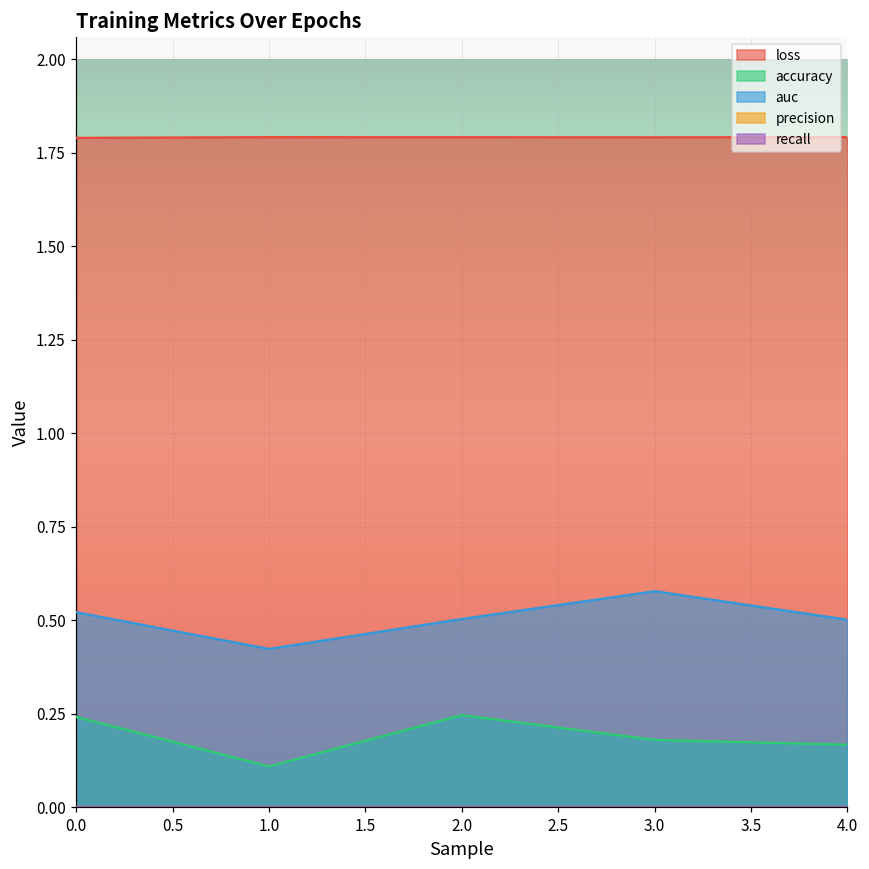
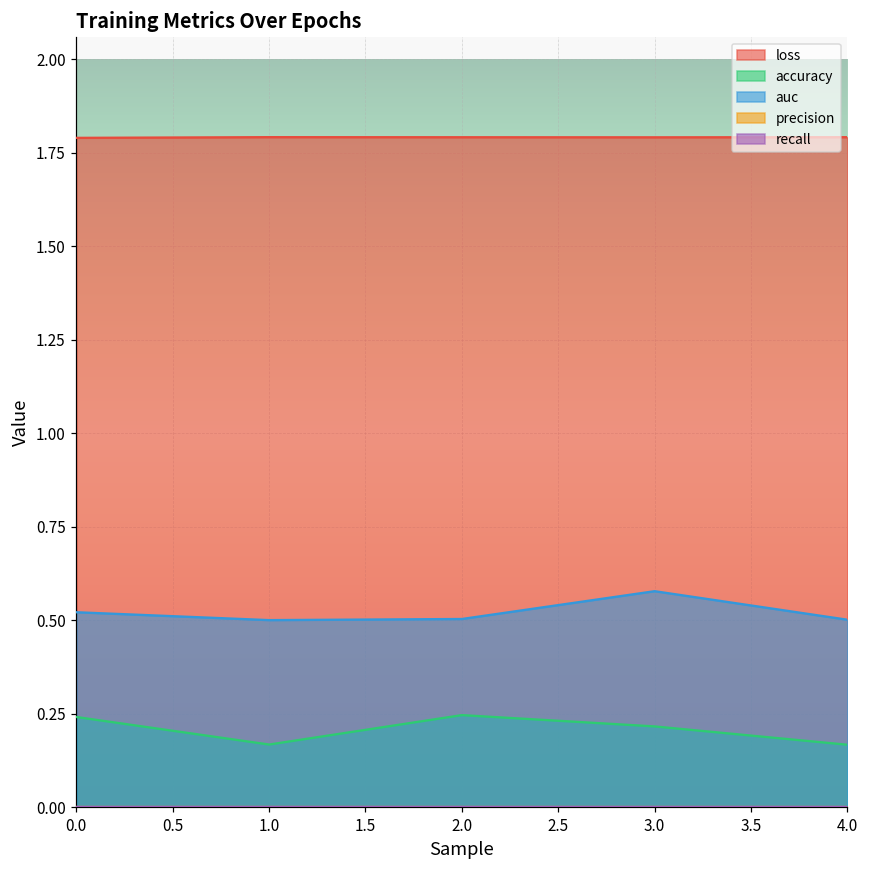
accuracy, 1.0: 0.11 -> 0.17
auc, 1.0: 0.42 -> 0.50
accuracy, 3.0: 0.18 -> 0.22
